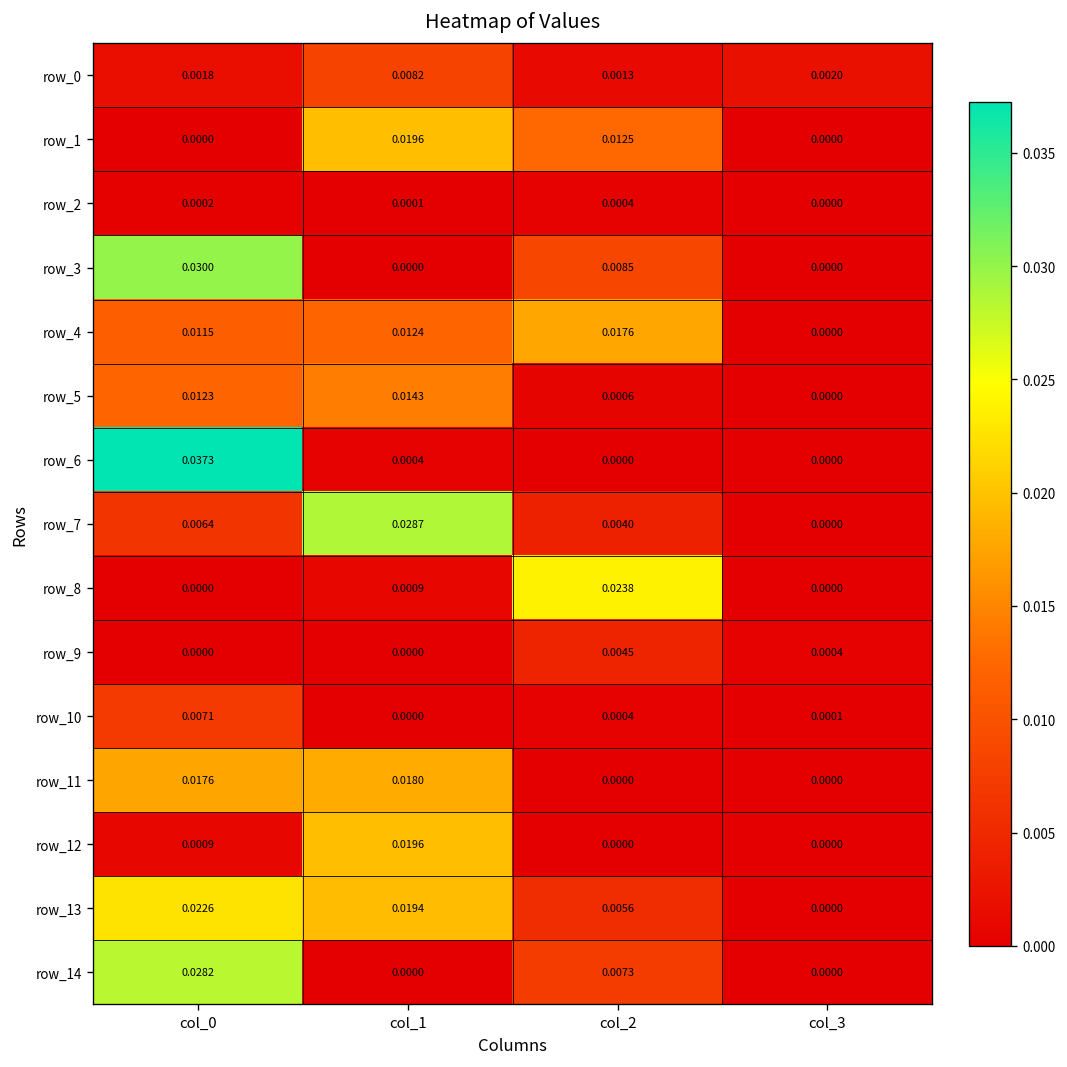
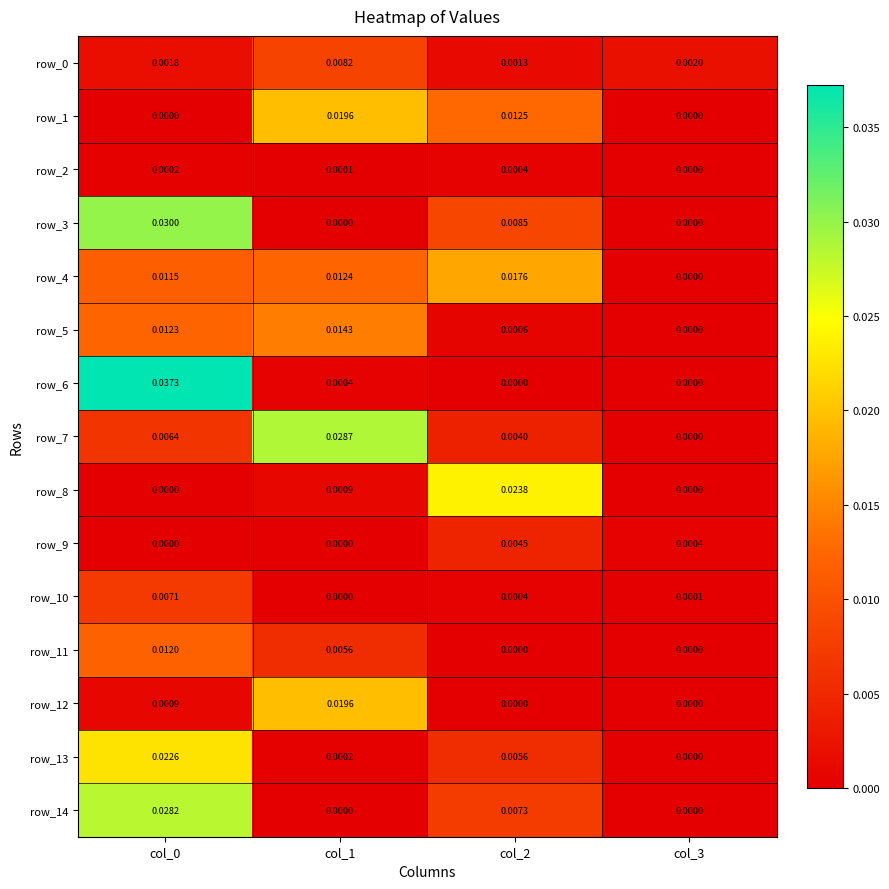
row_11, col_0: 0.0176 -> 0.0120
row_11, col_1: 0.0180 -> 0.0056
row_13, col_1: 0.0194 -> 0.0002
